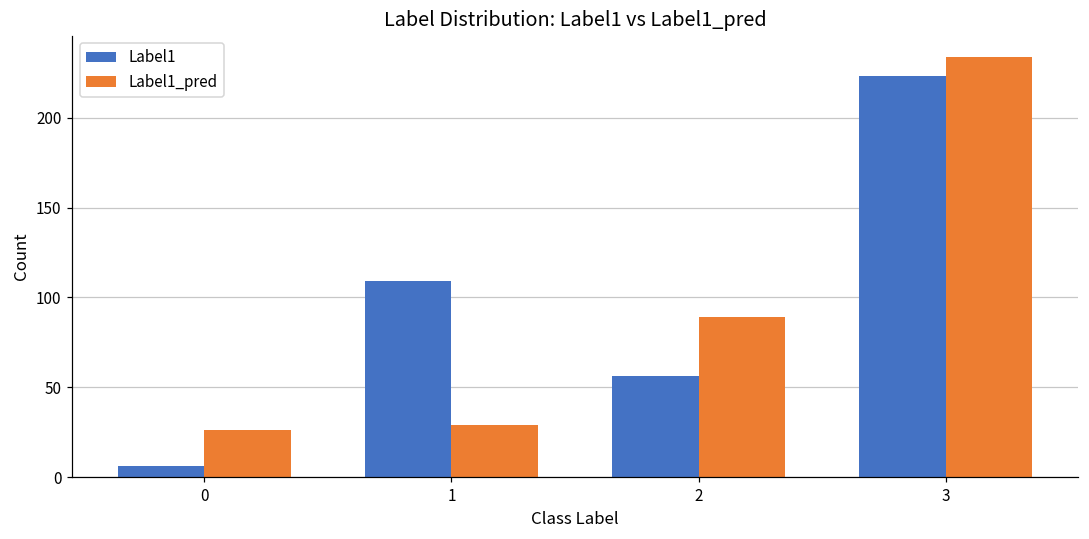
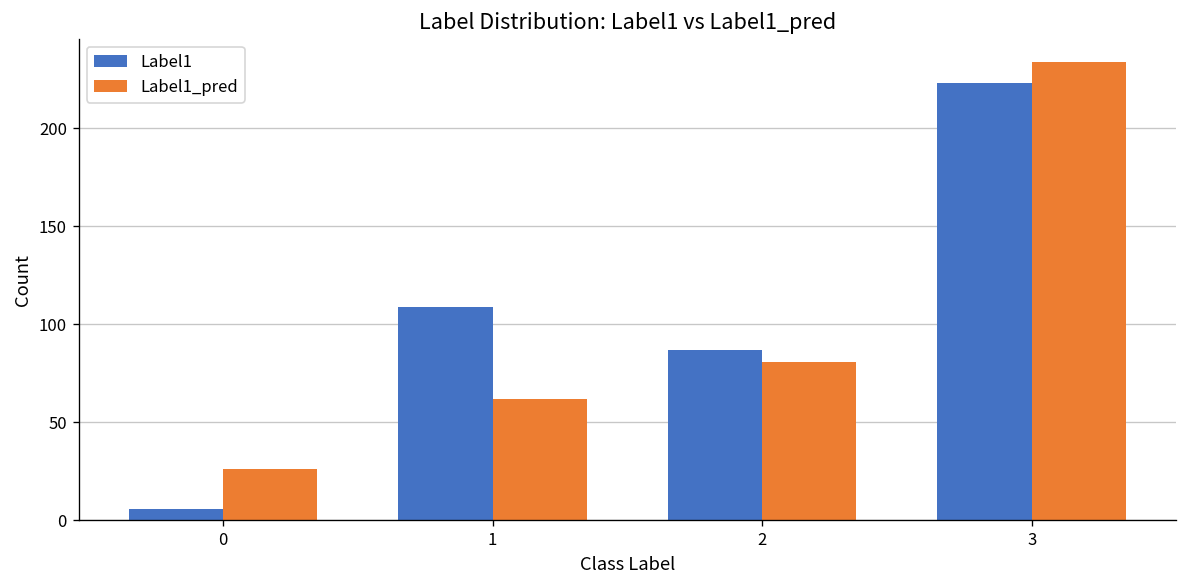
Label1_pred, 1: 29 -> 62
Label1, 2: 56 -> 87
Label1_pred, 2: 89 -> 81
